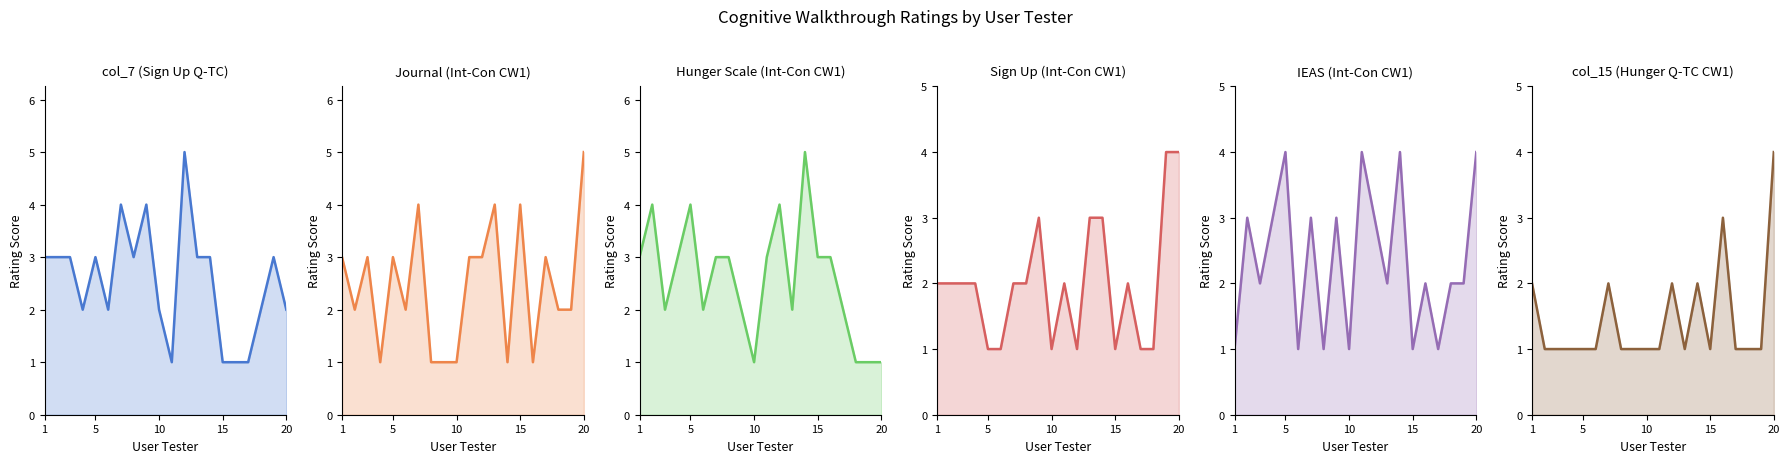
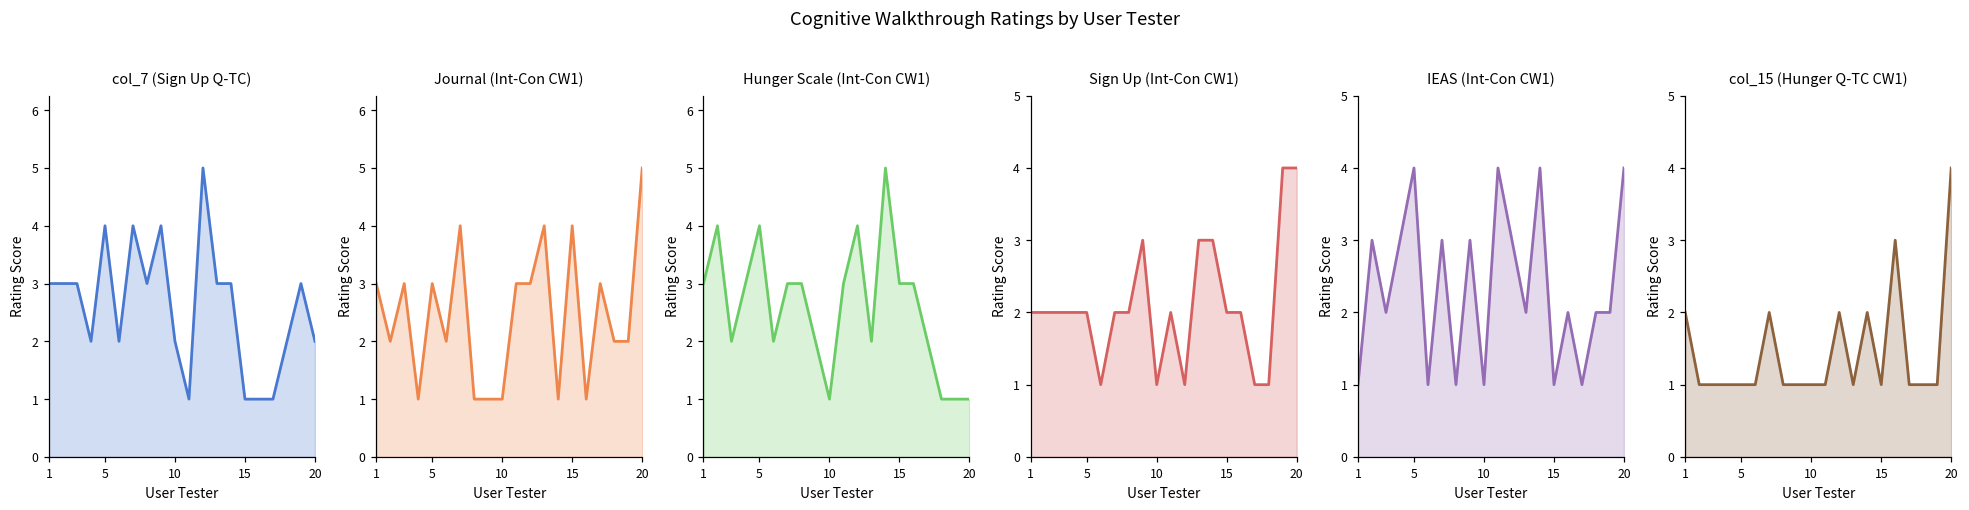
col_7 (Sign Up Q-TC), 5: 3 -> 4
Sign Up (Int-Con CW1), 5: 1 -> 2
Sign Up (Int-Con CW1), 15: 1 -> 2
